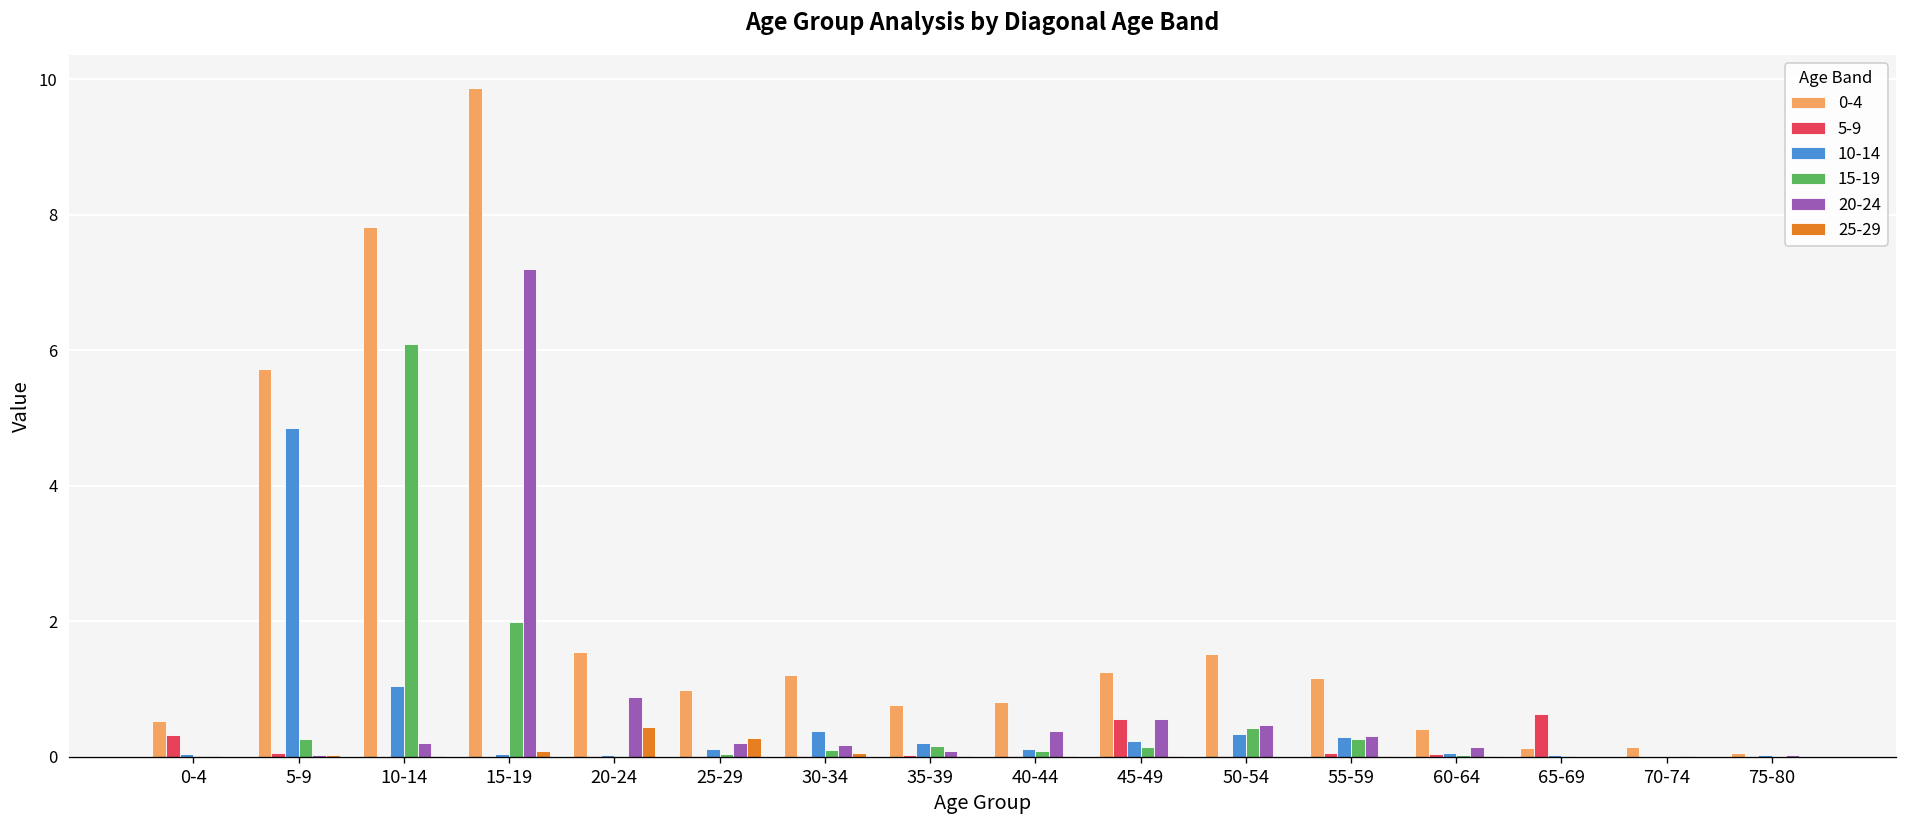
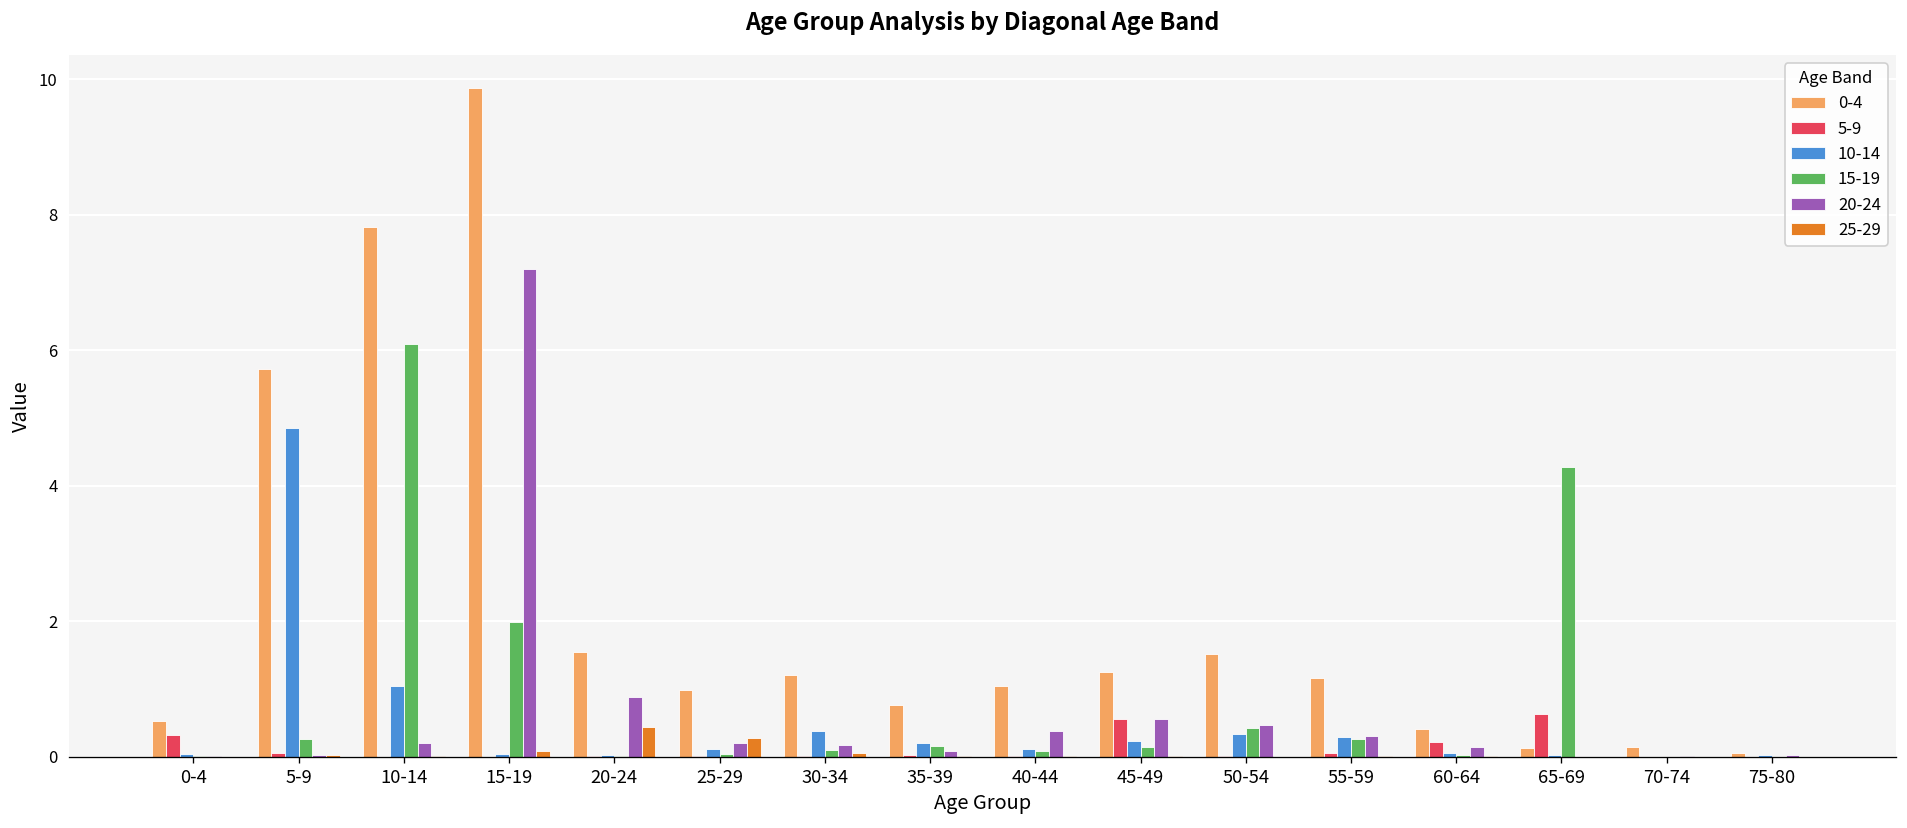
0-4, 40-44: 0.8 -> 1.0
5-9, 60-64: 0.0 -> 0.2
15-19, 65-69: 0.0 -> 4.3
